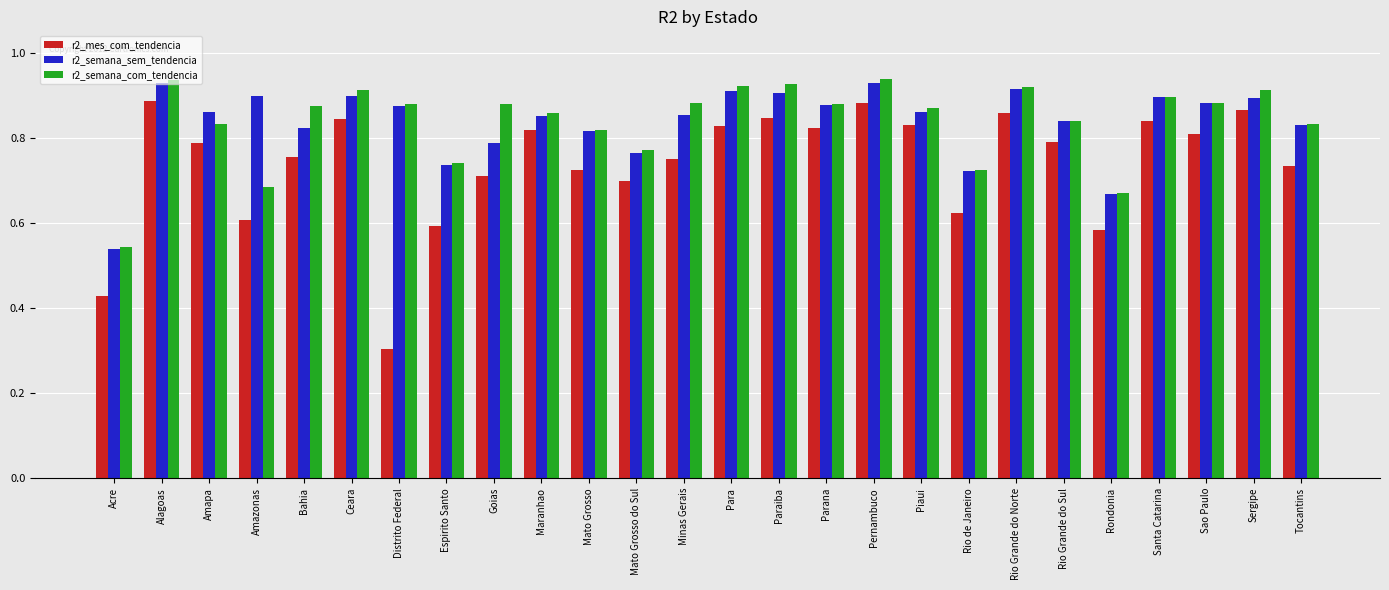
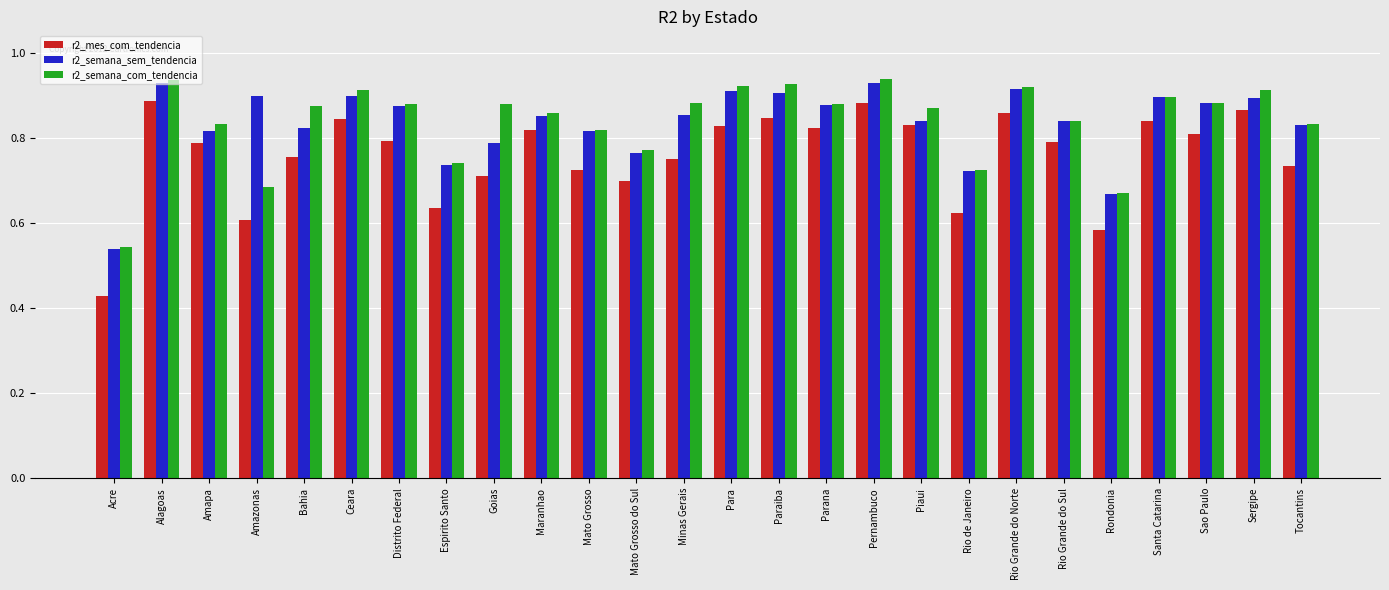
r2_semana_sem_tendencia, Amapa: 0.86 -> 0.82
r2_mes_com_tendencia, Distrito Federal: 0.30 -> 0.79
r2_mes_com_tendencia, Espirito Santo: 0.59 -> 0.63
r2_semana_sem_tendencia, Piaui: 0.86 -> 0.84
